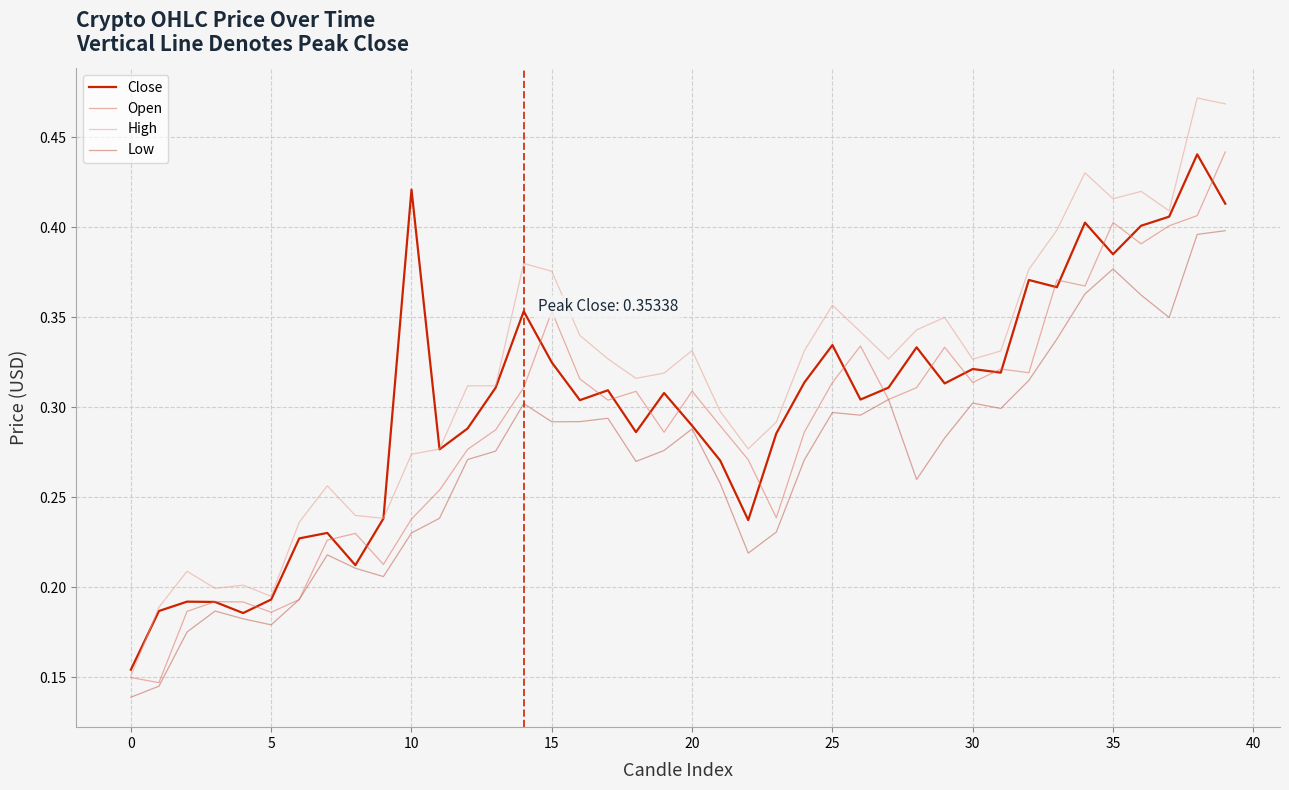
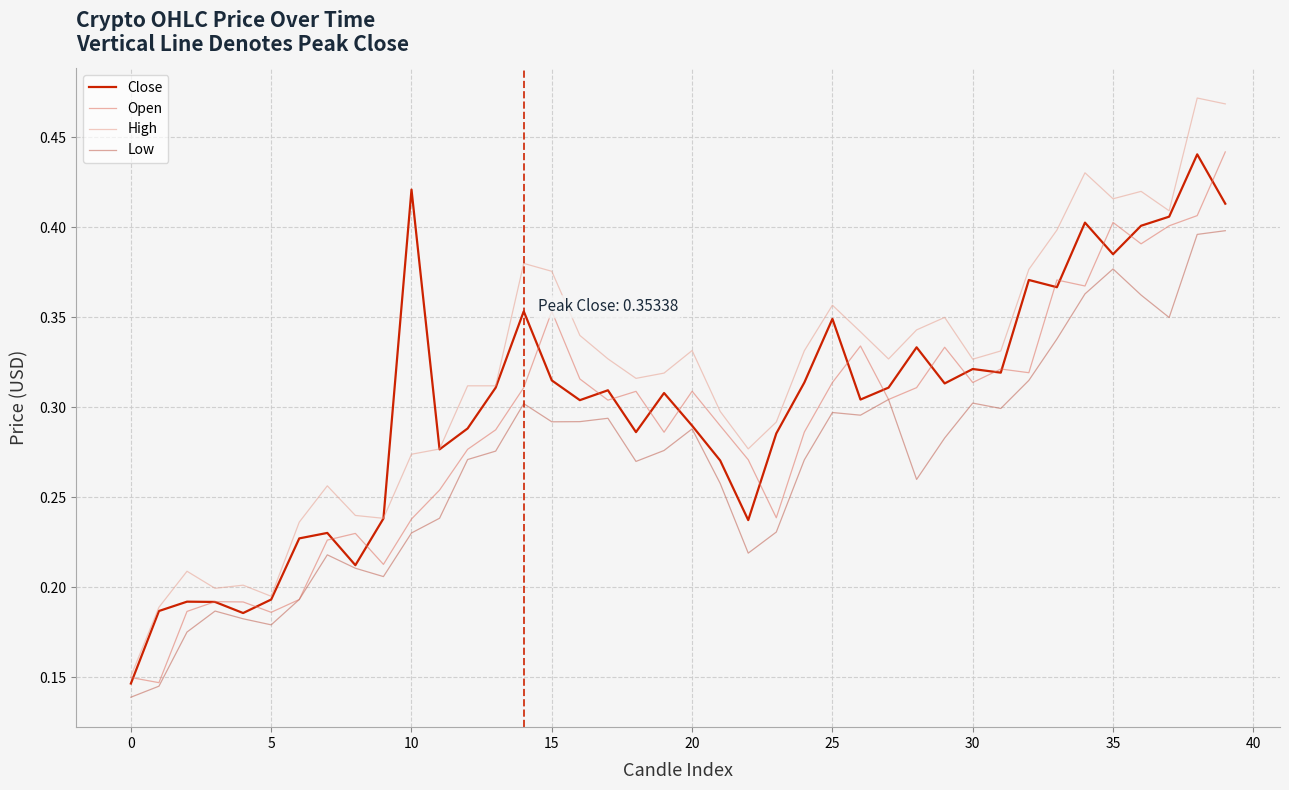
Close, 0: 0.154 -> 0.147
Close, 15: 0.325 -> 0.315
Close, 25: 0.335 -> 0.349
